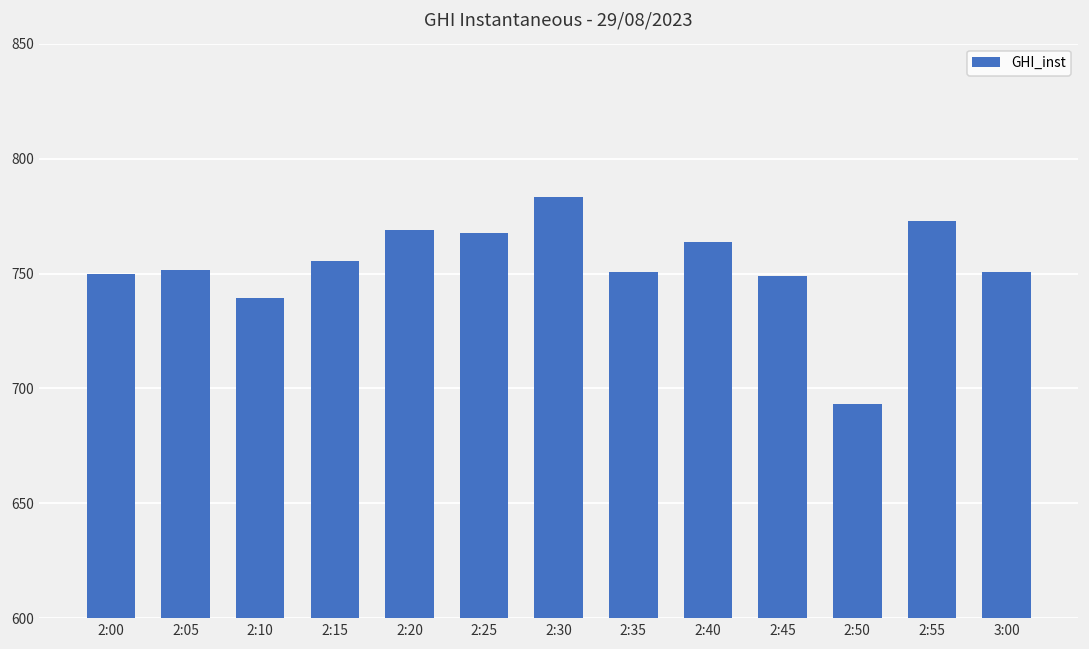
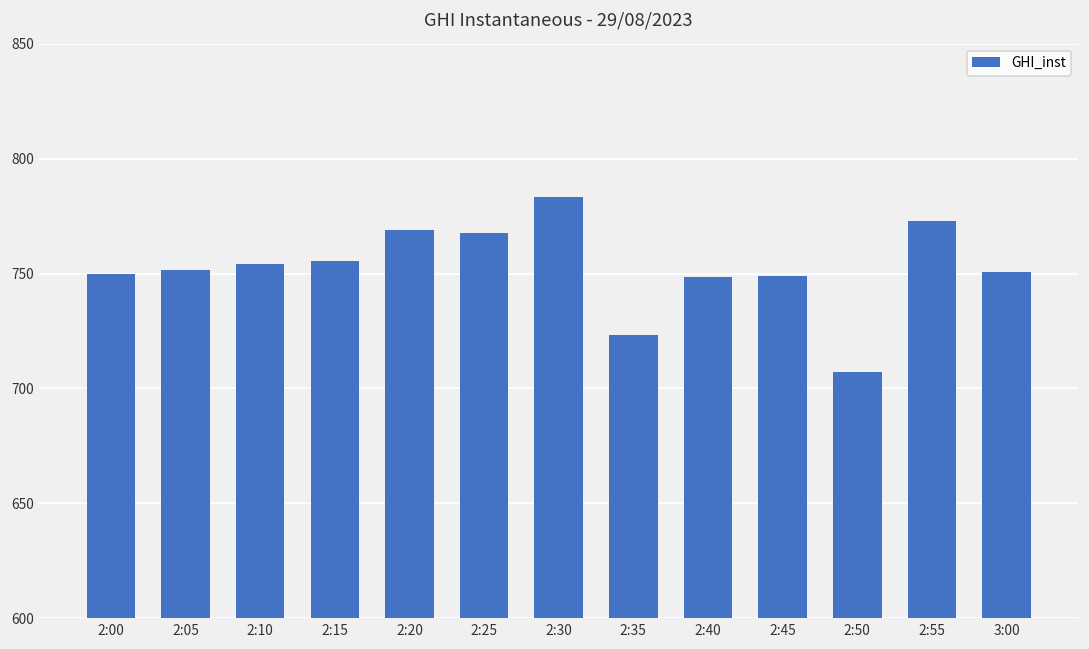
2:10: 739 -> 754
2:35: 751 -> 723
2:40: 764 -> 748
2:50: 693 -> 707
